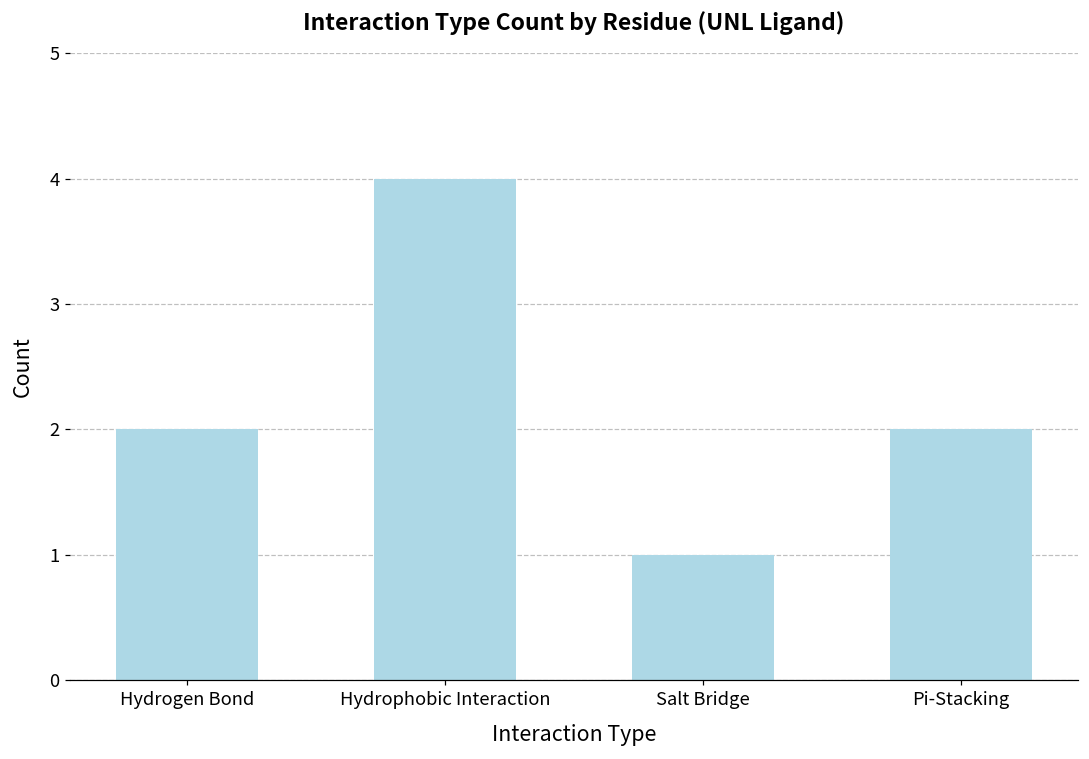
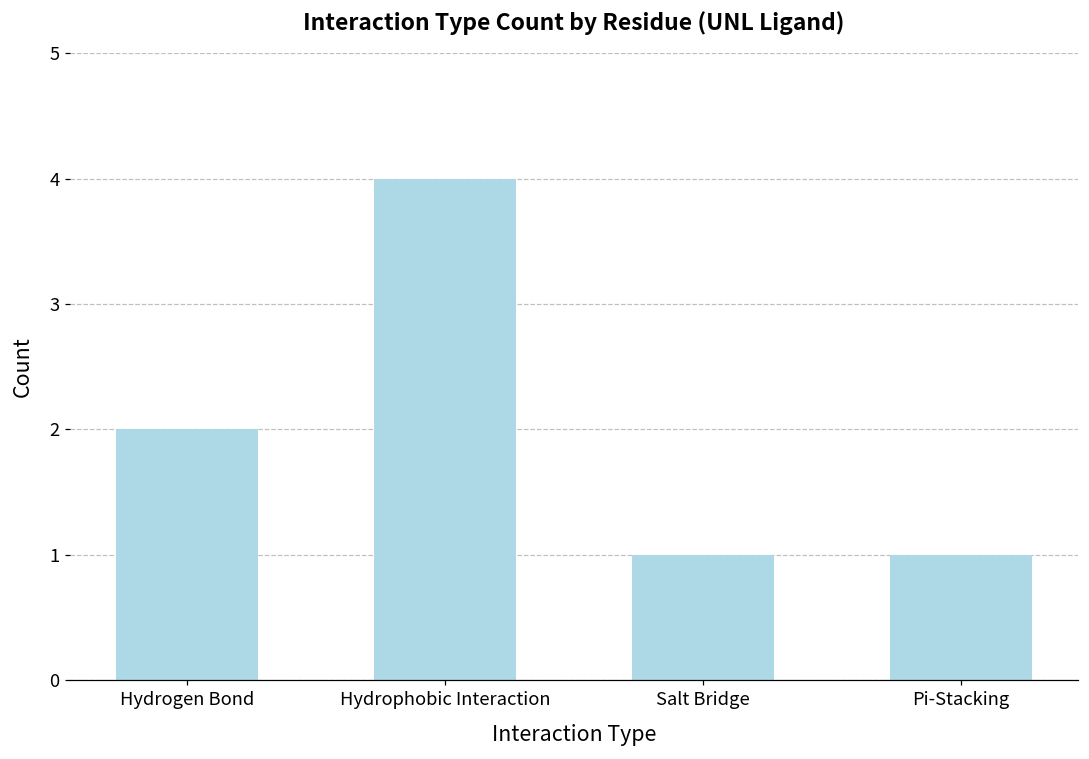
Pi-Stacking: 2 -> 1
